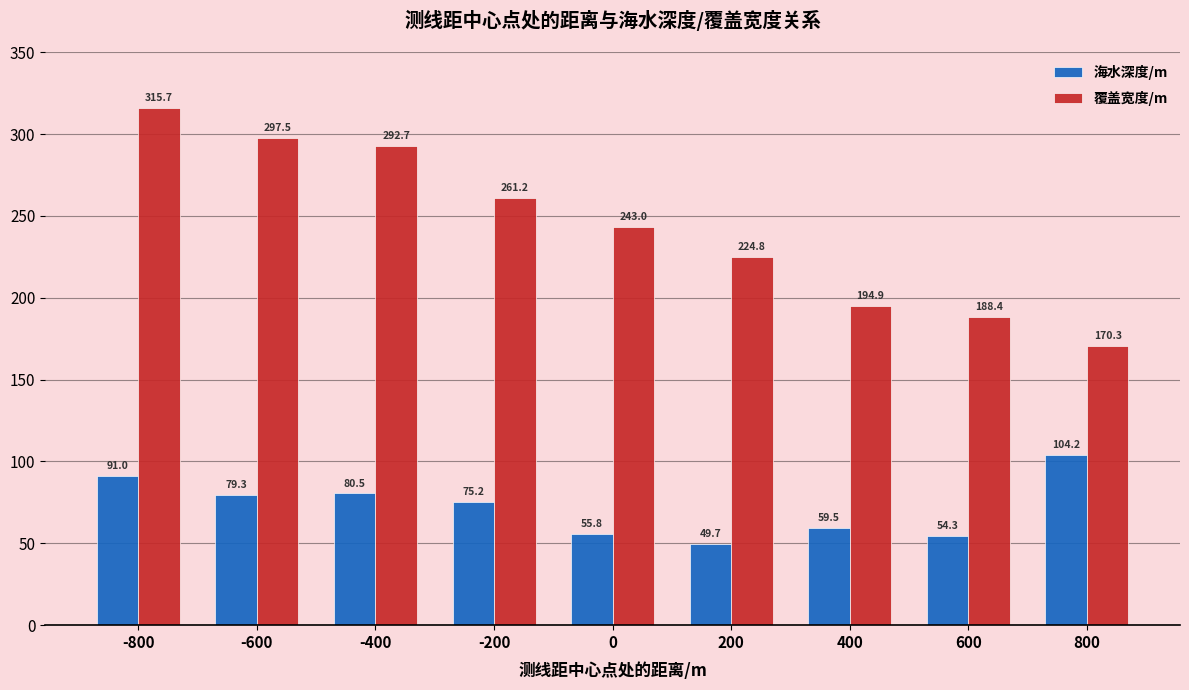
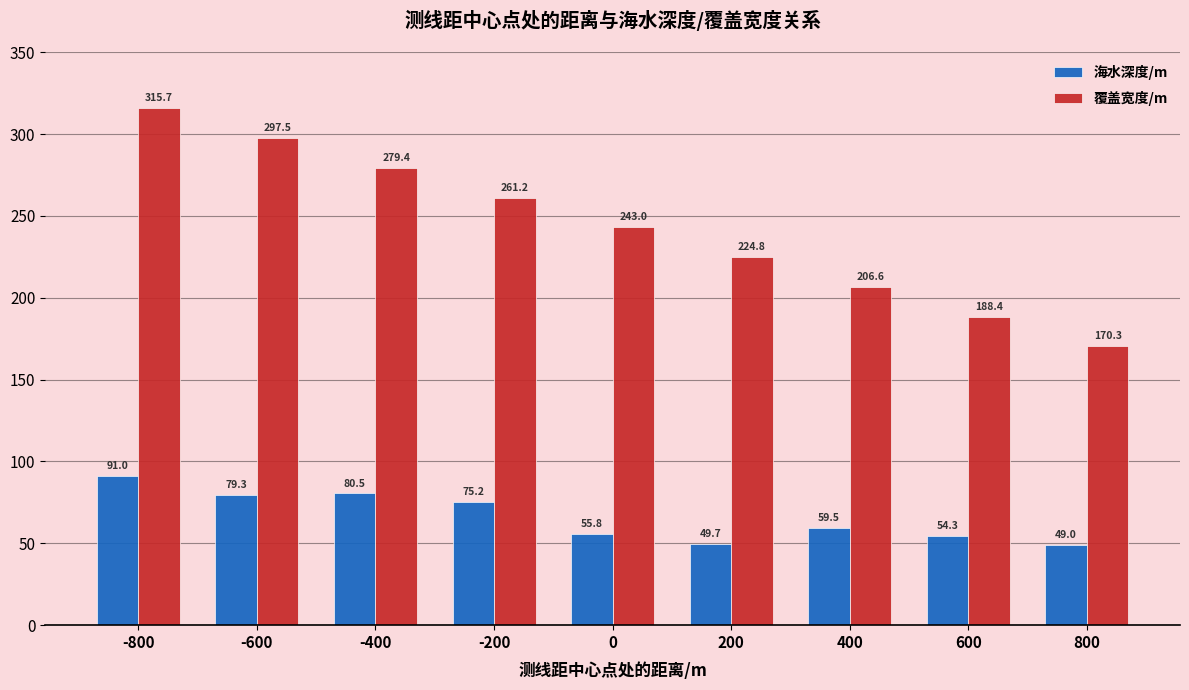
覆盖宽度/m, -400: 292.7 -> 279.4
覆盖宽度/m, 400: 194.9 -> 206.6
海水深度/m, 800: 104.2 -> 49.0
